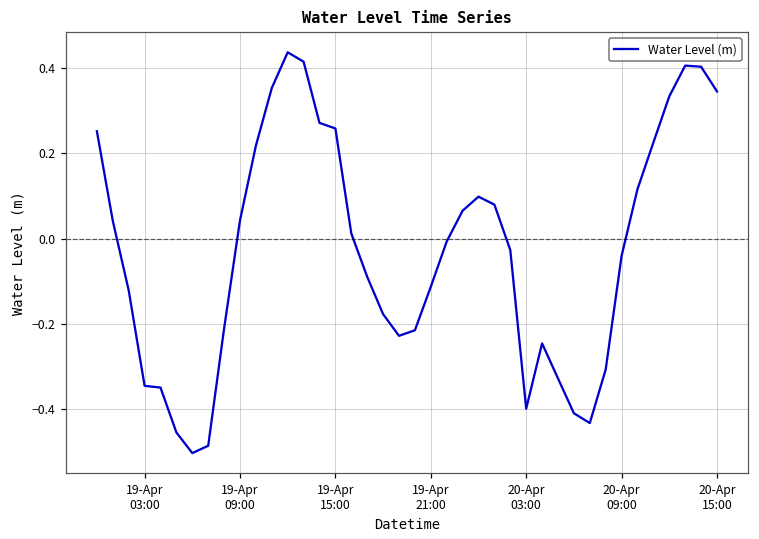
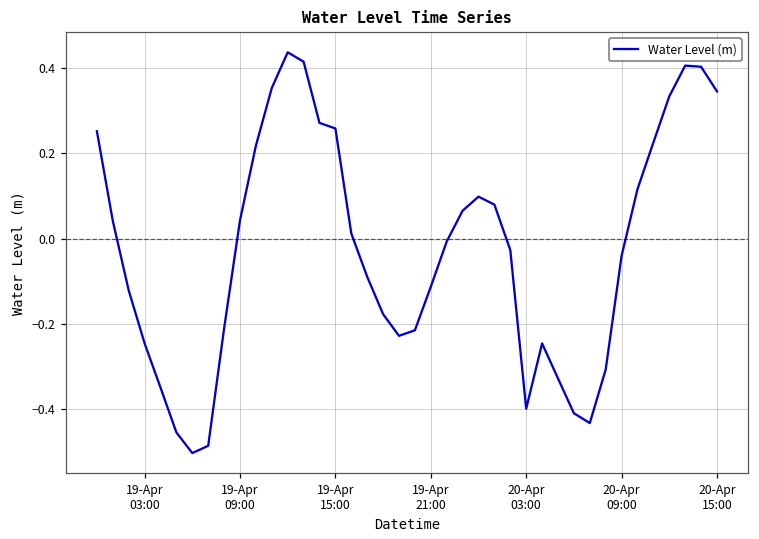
19-Apr 03:00: -0.35 -> -0.25
